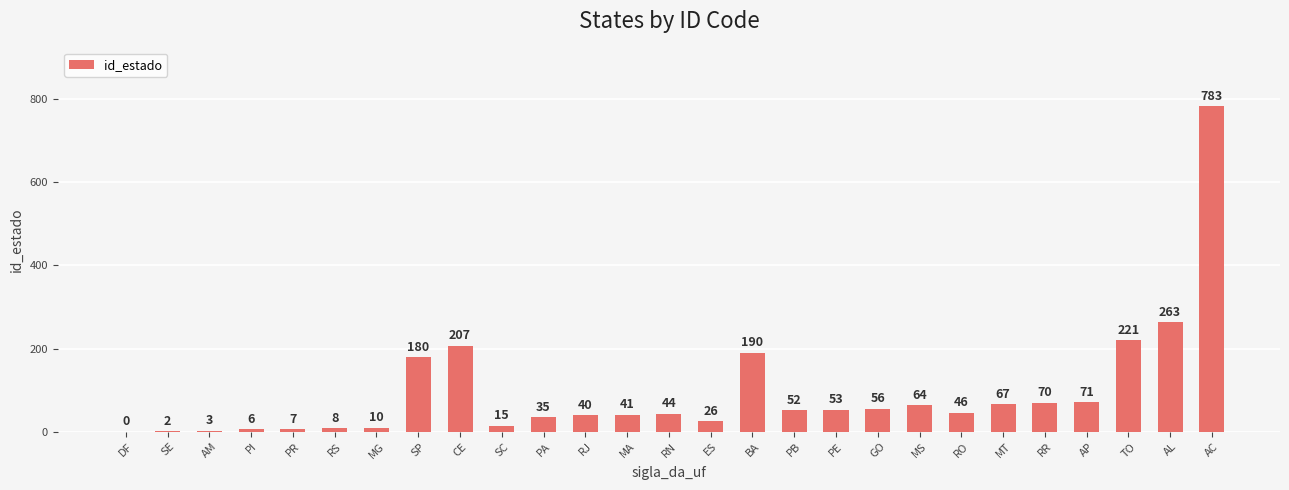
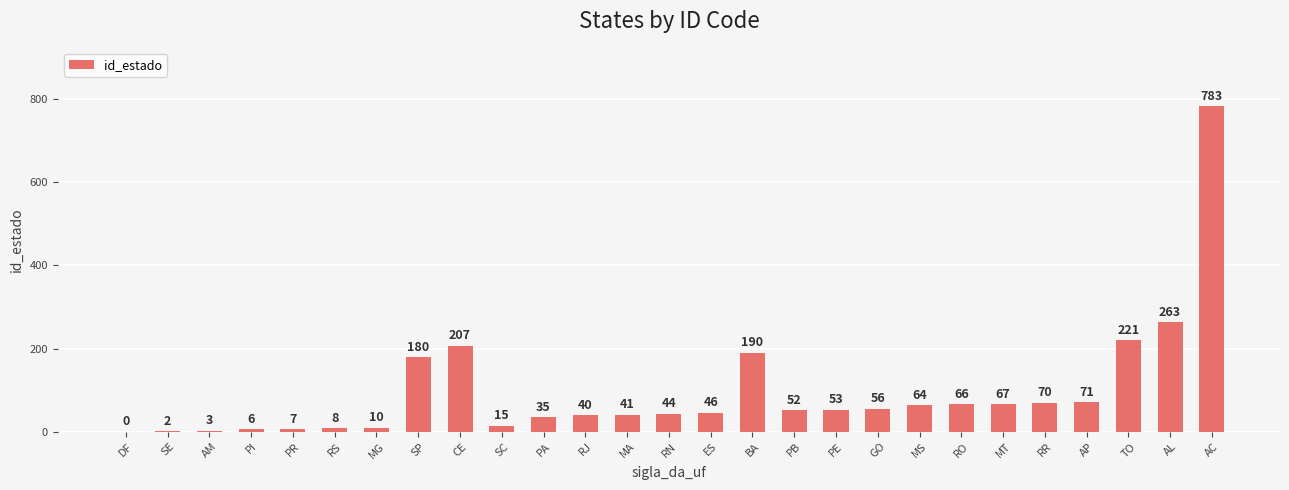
ES: 26 -> 46
RO: 46 -> 66
